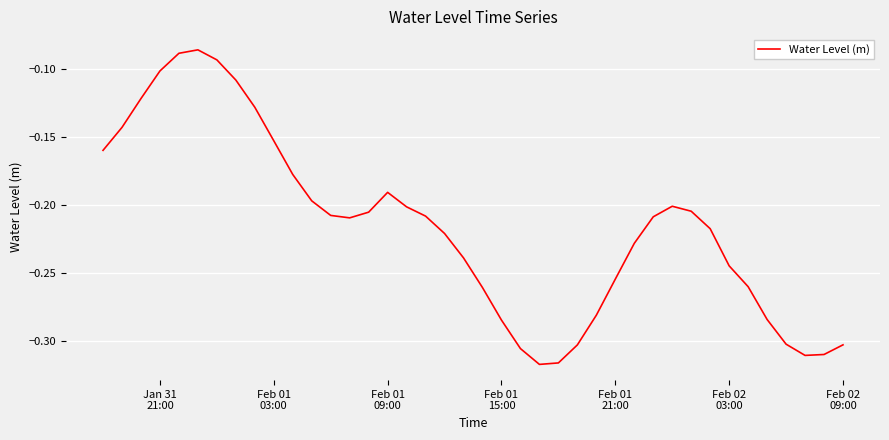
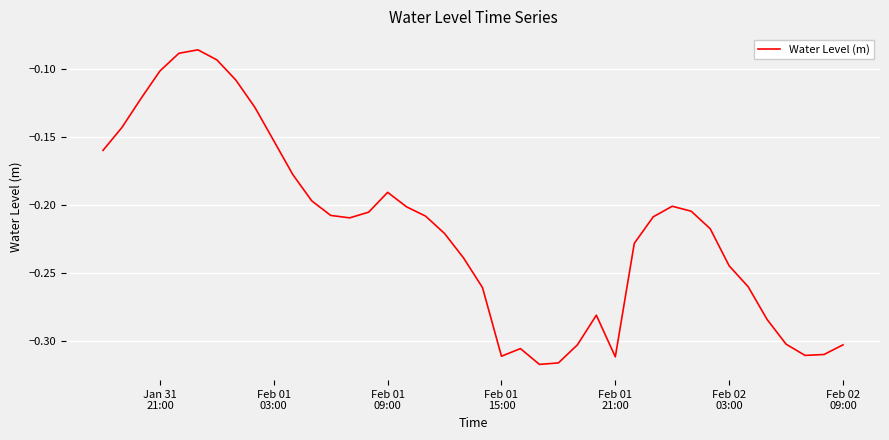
Feb 01 15:00: -0.285 -> -0.311
Feb 01 21:00: -0.255 -> -0.312
